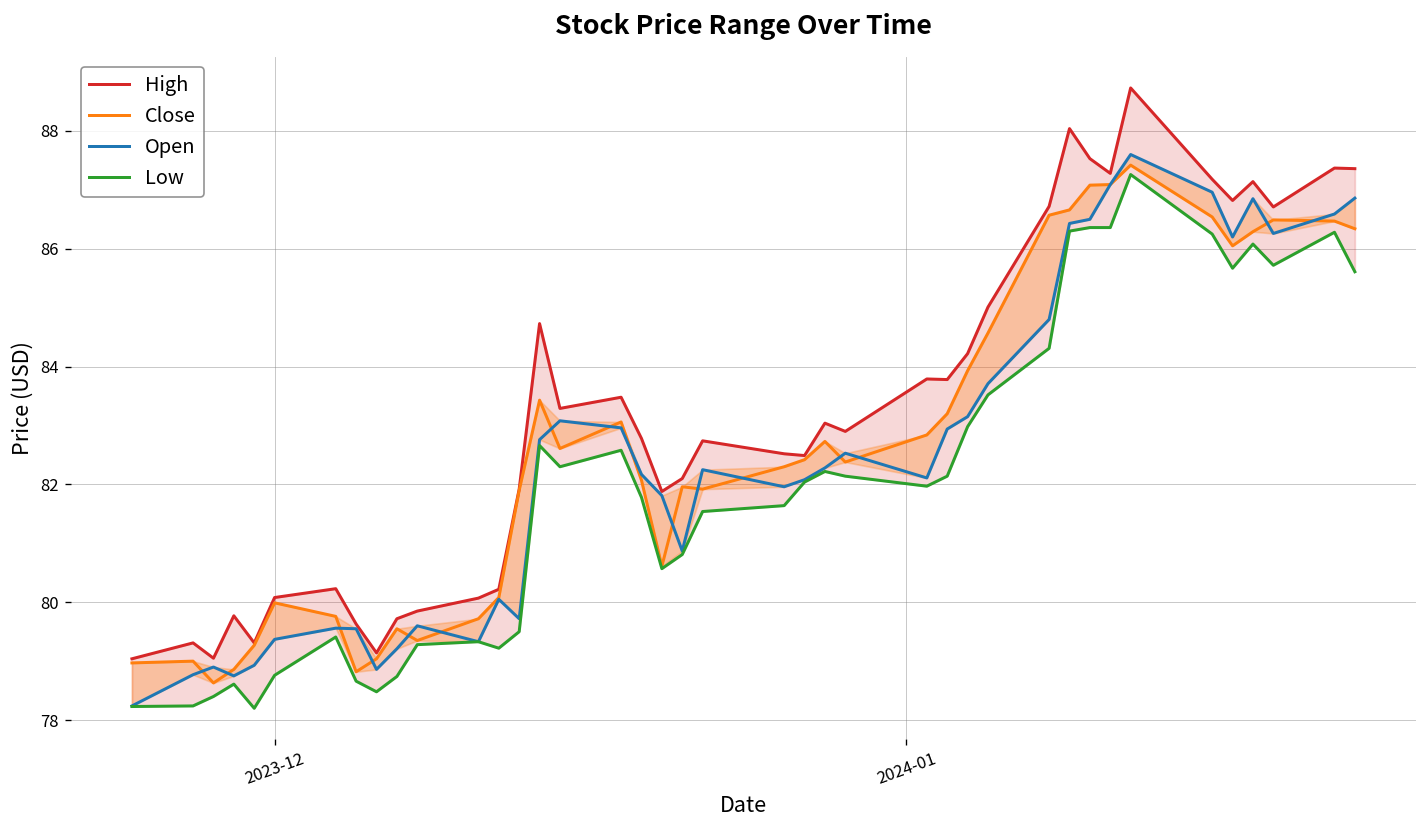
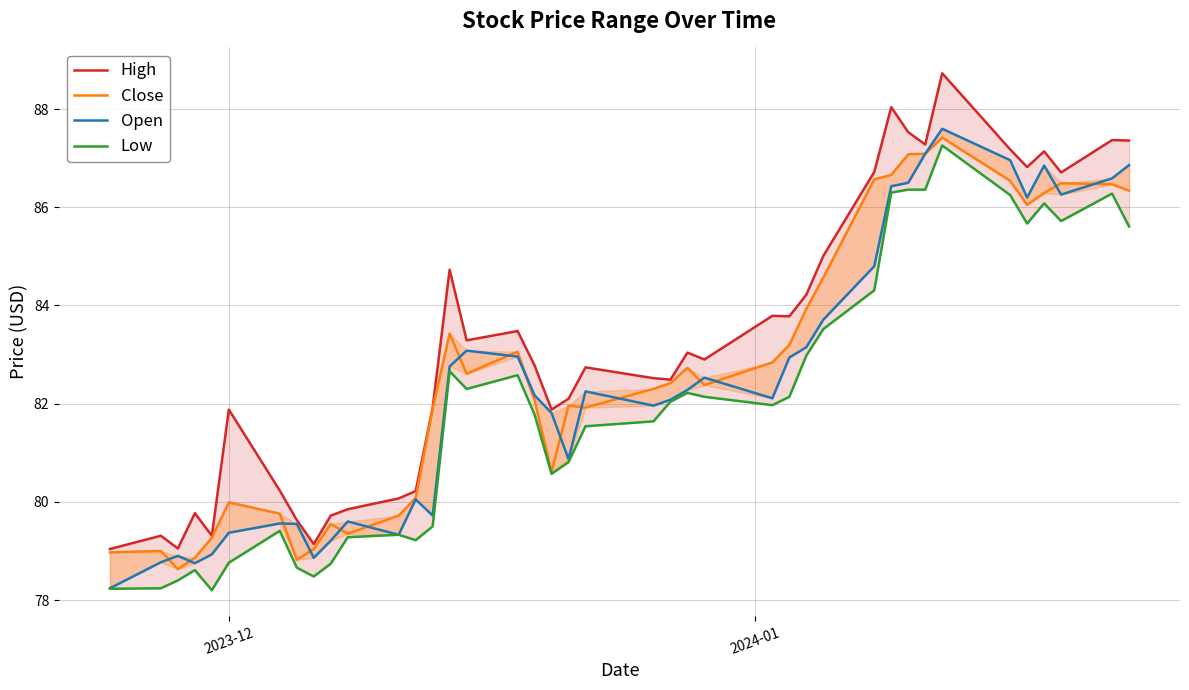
High, 2023-12: 80.1 -> 81.9
